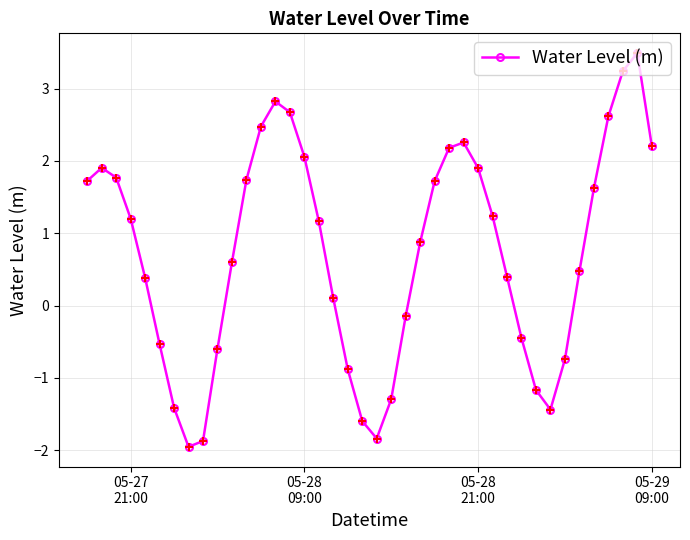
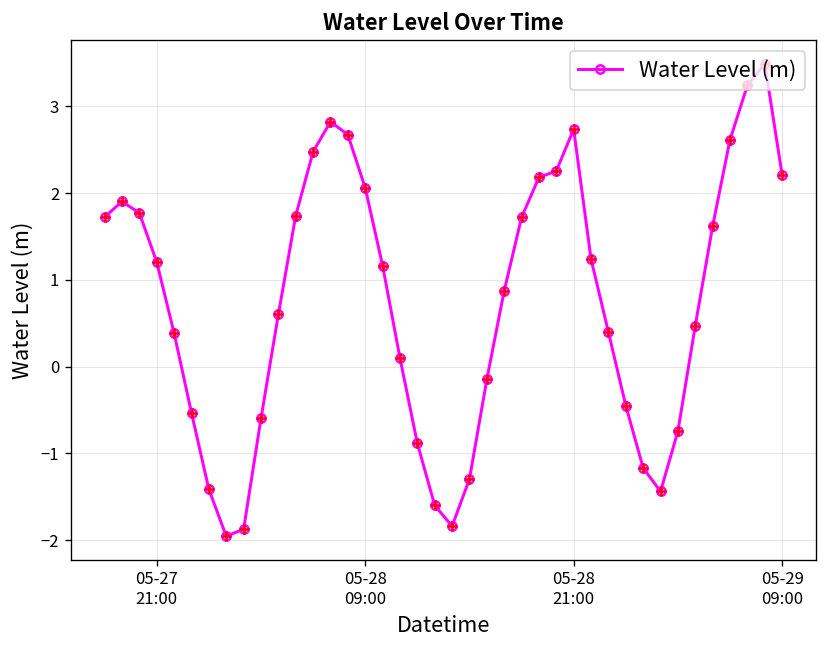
05-28 21:00: 1.9 -> 2.7
